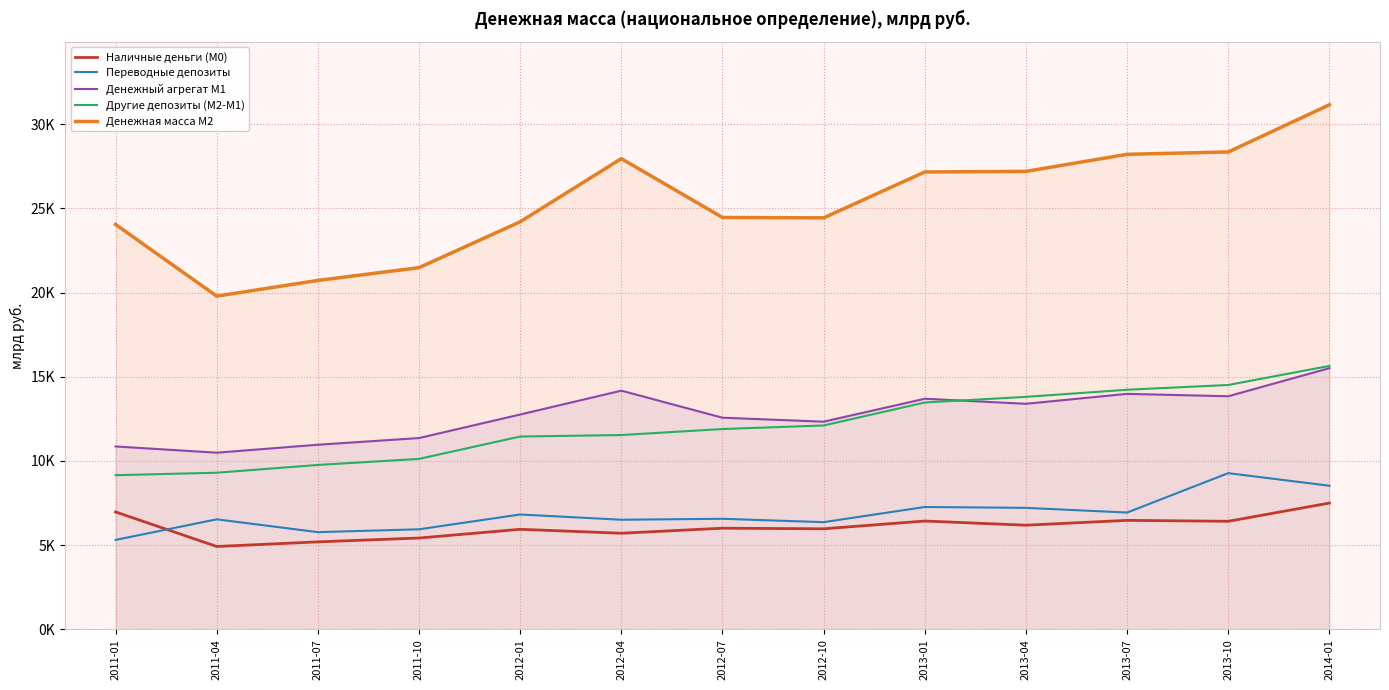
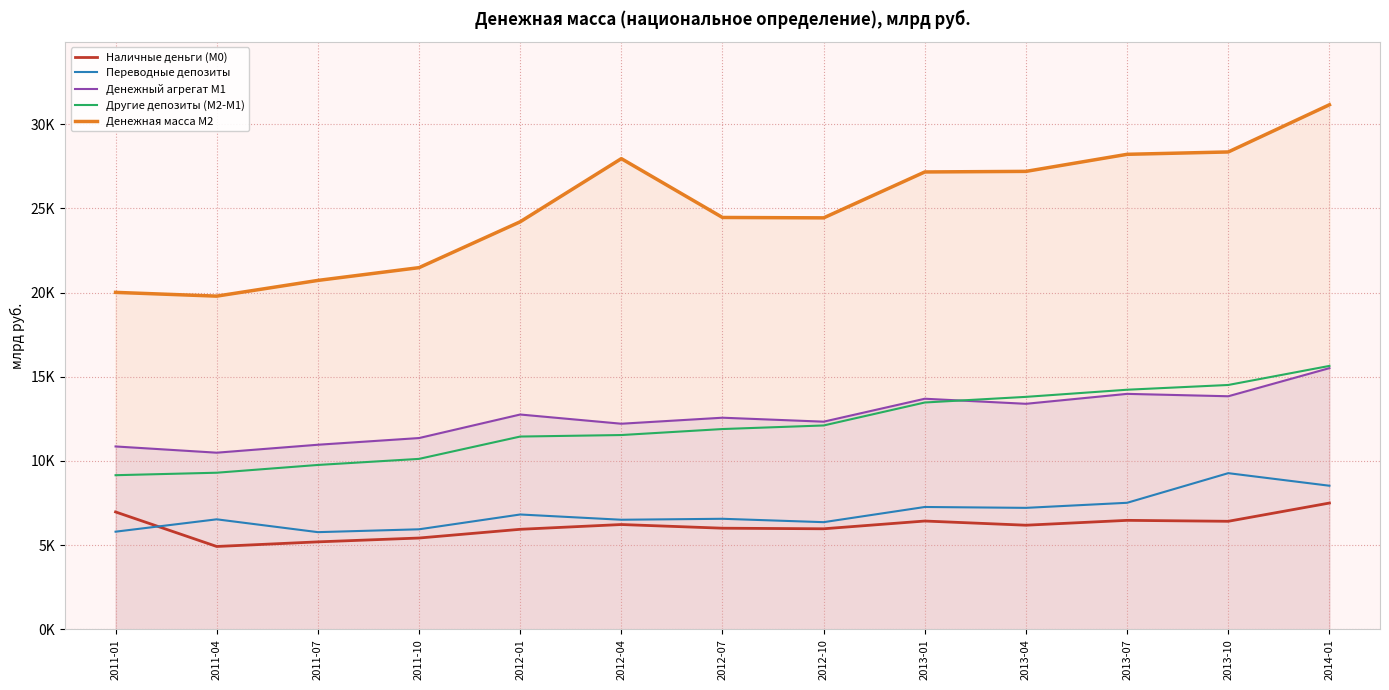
Переводные депозиты, 2011-01: 5300 -> 5800
Денежная масса М2, 2011-01: 24000 -> 20000
Наличные деньги (М0), 2012-04: 5700 -> 6200
Денежный агрегат М1, 2012-04: 14200 -> 12200
Переводные депозиты, 2013-07: 6900 -> 7500
